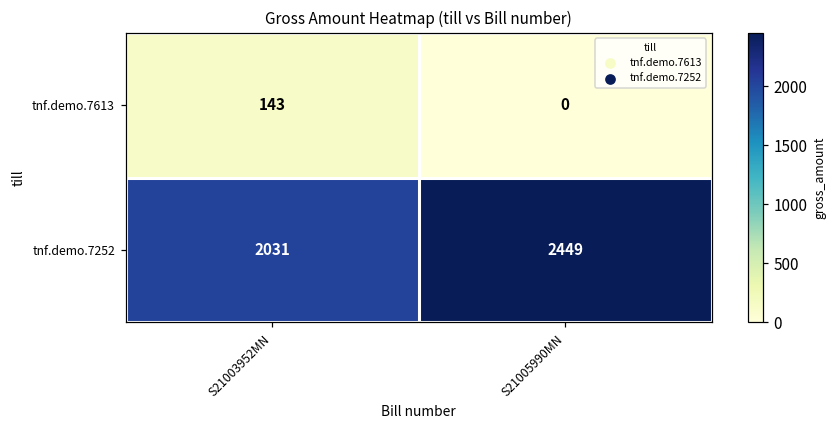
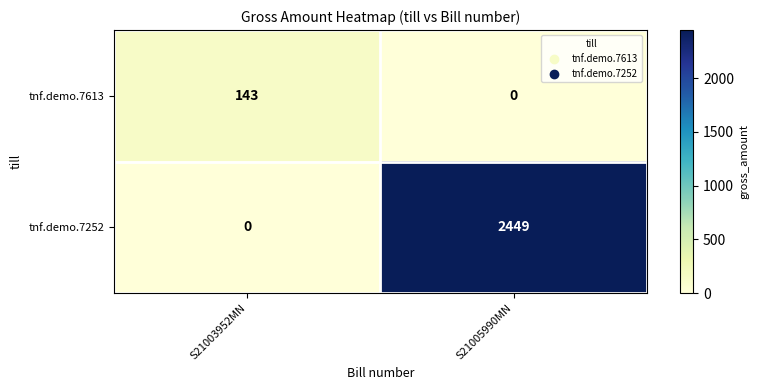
tnf.demo.7252, S21003952MN: 2031 -> 0
